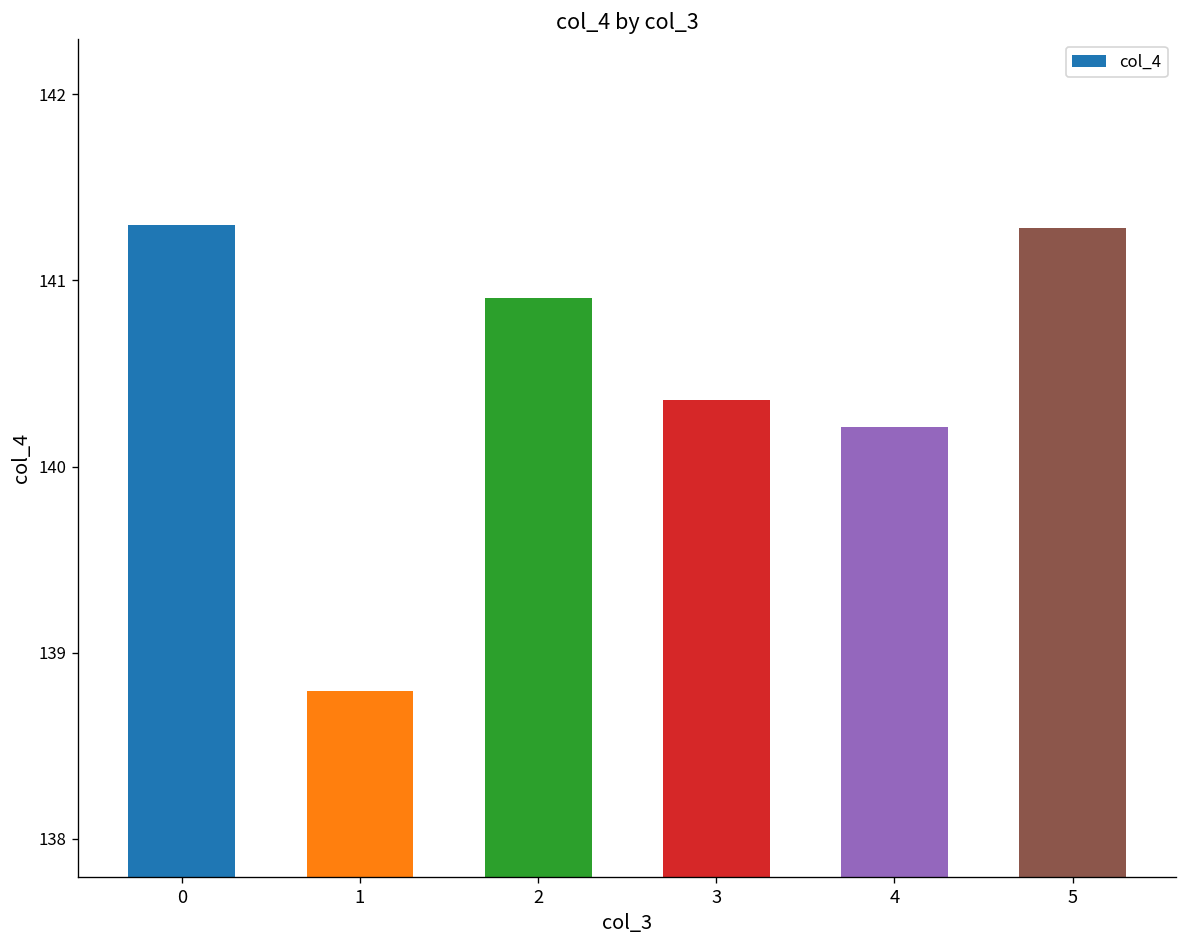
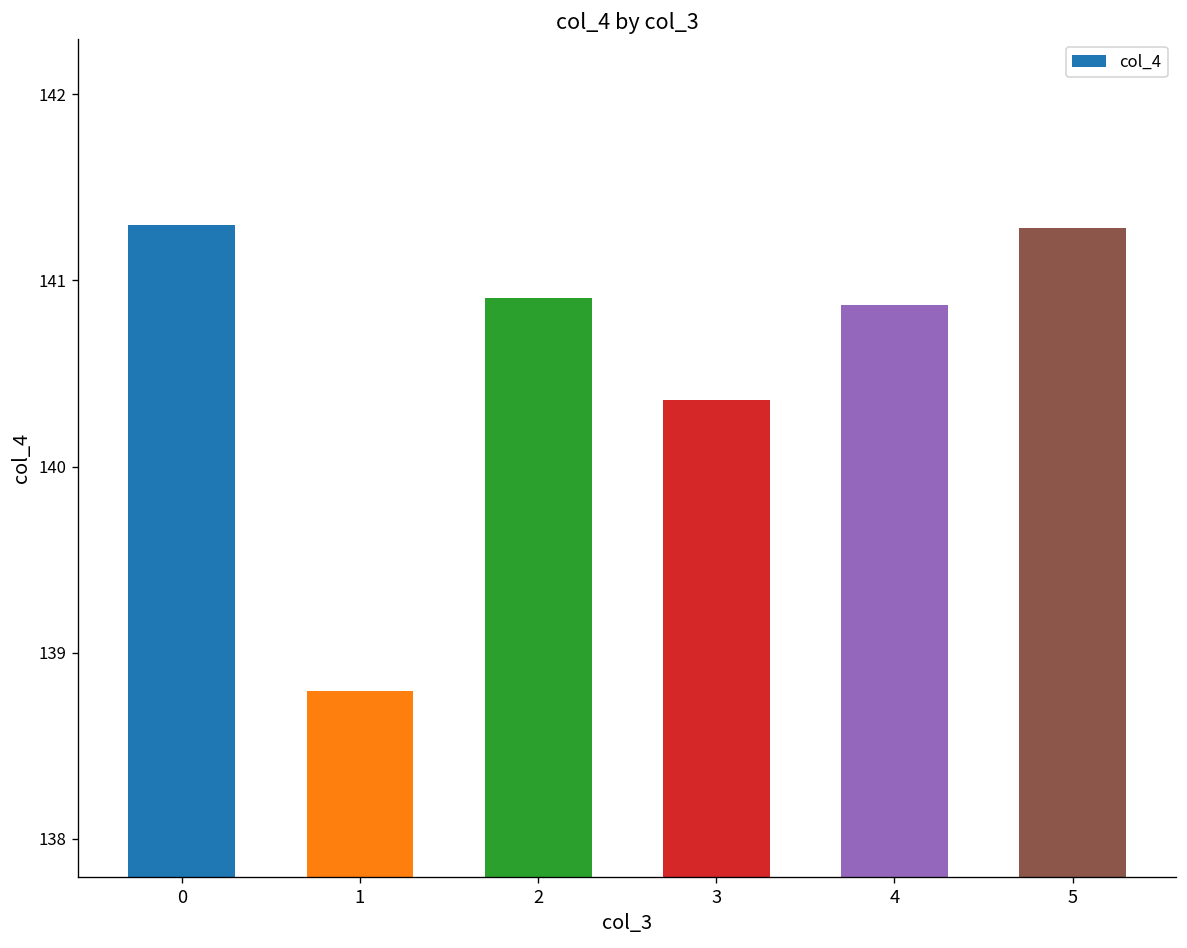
4: 140.21 -> 140.87
